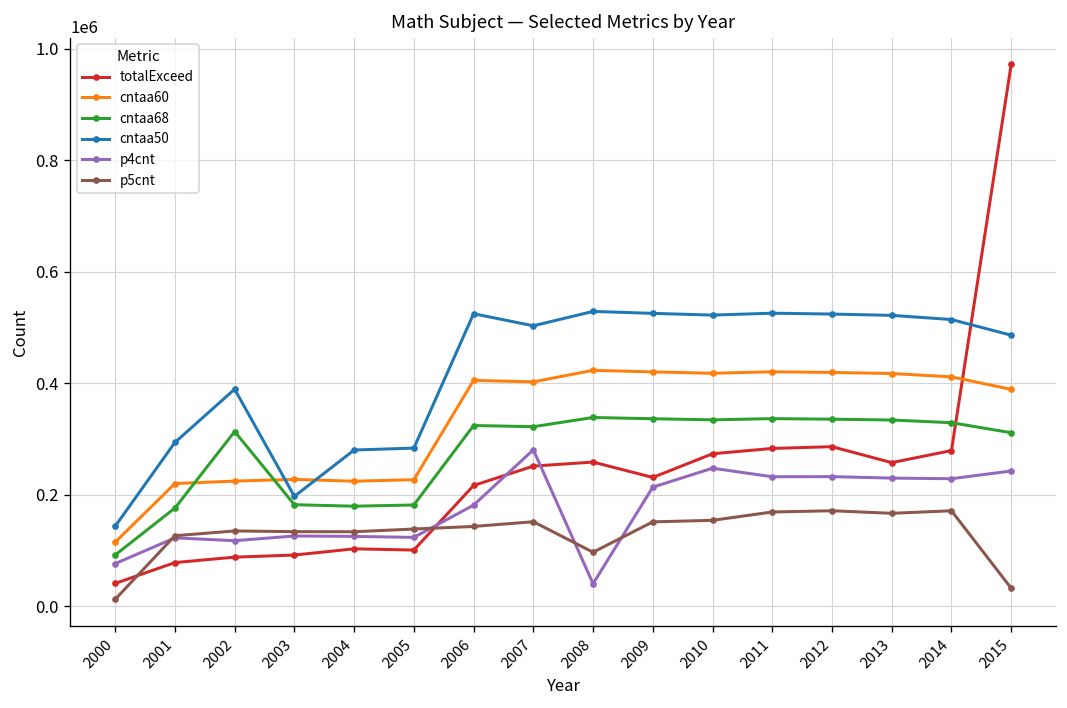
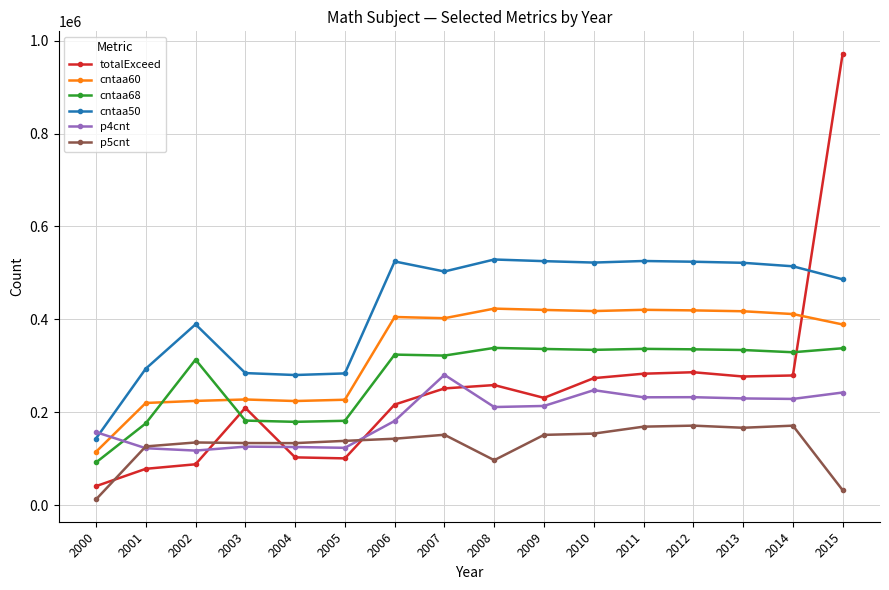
p4cnt, 2000: 80000 -> 160000
totalExceed, 2003: 90000 -> 210000
cntaa50, 2003: 200000 -> 280000
p4cnt, 2008: 40000 -> 210000
totalExceed, 2013: 260000 -> 280000
cntaa68, 2015: 310000 -> 340000
